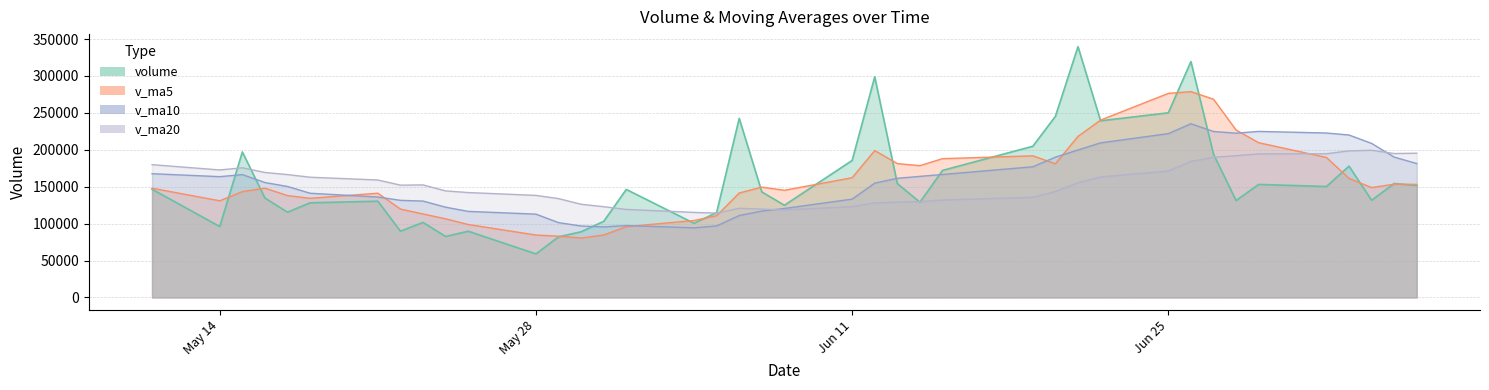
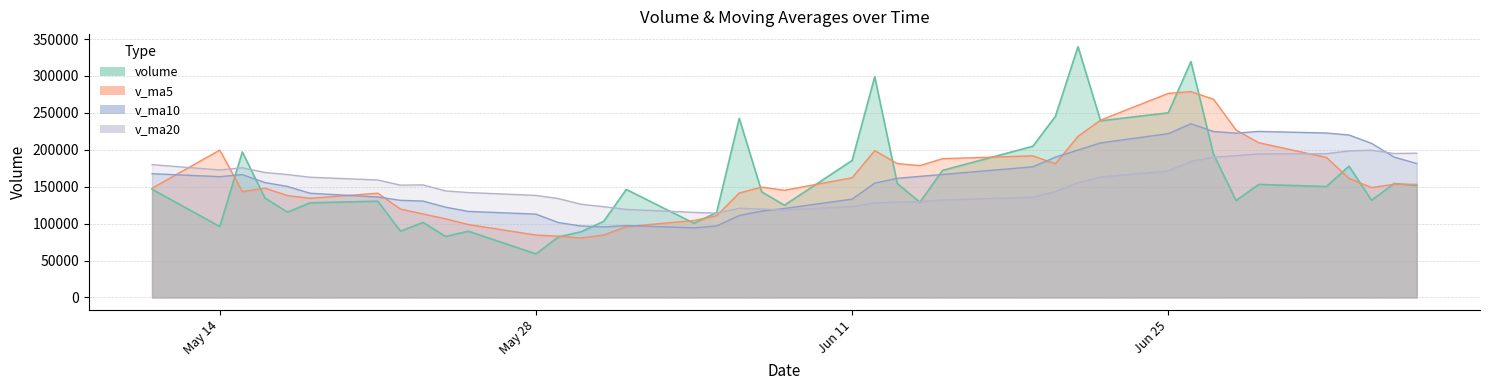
v_ma5, May 14: 130000 -> 200000
